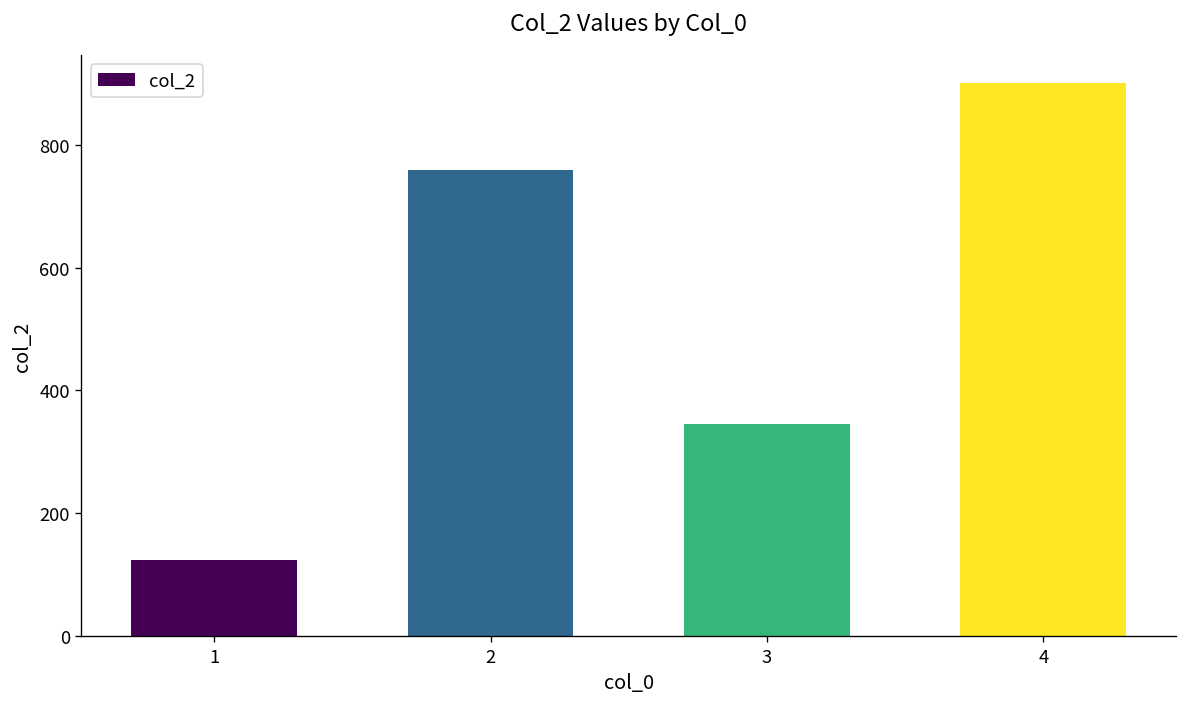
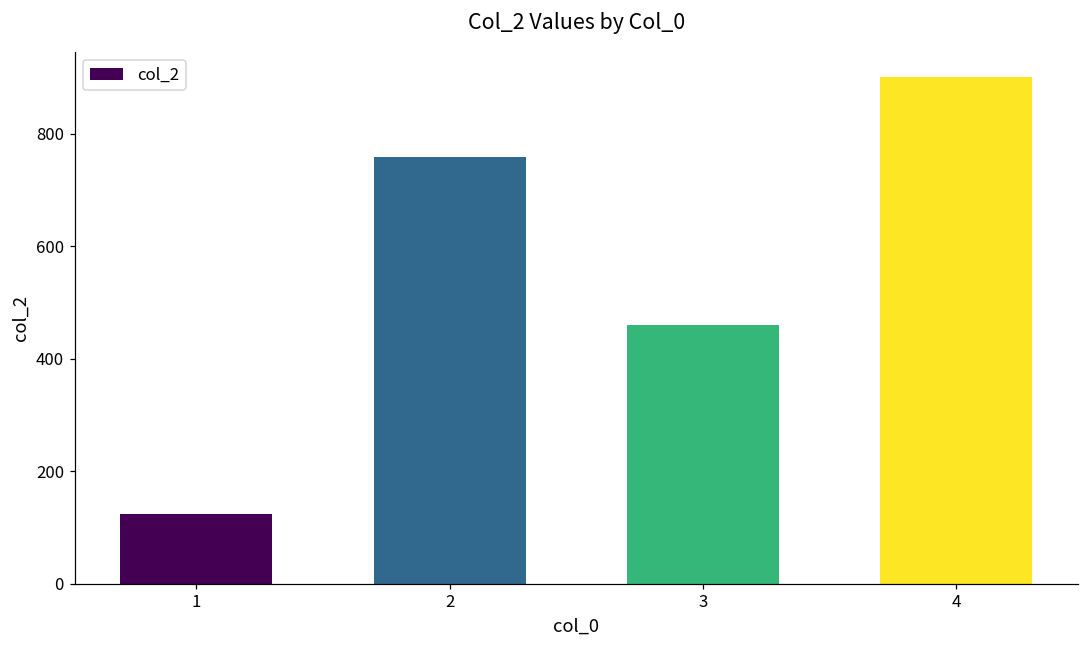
3: 350 -> 460
